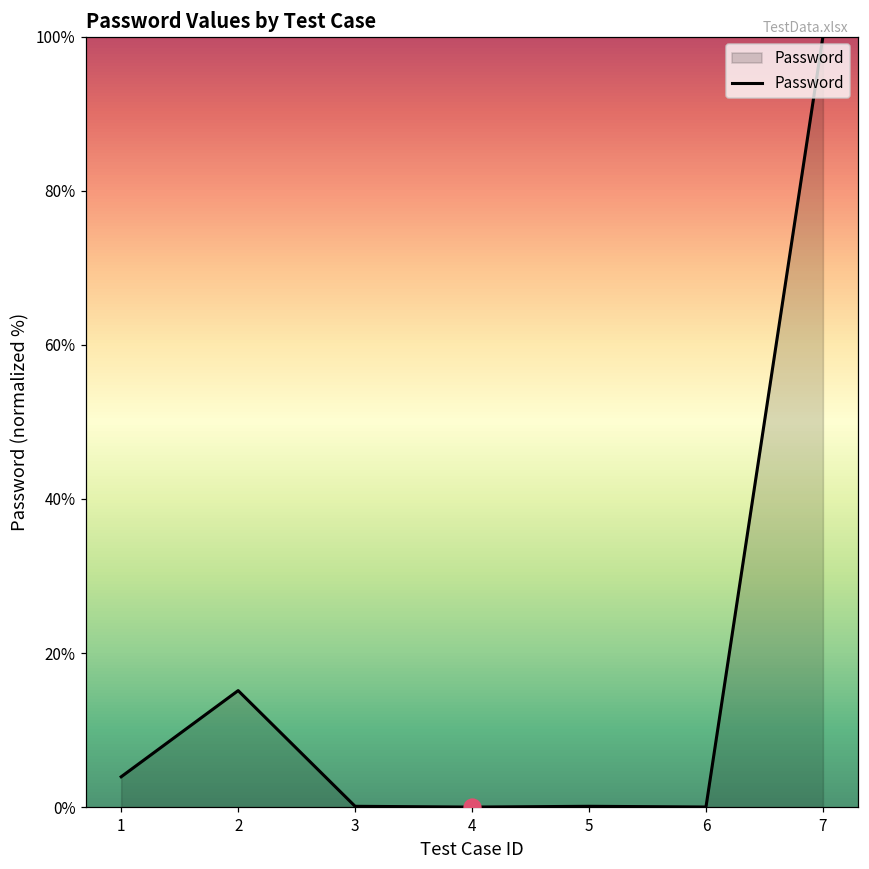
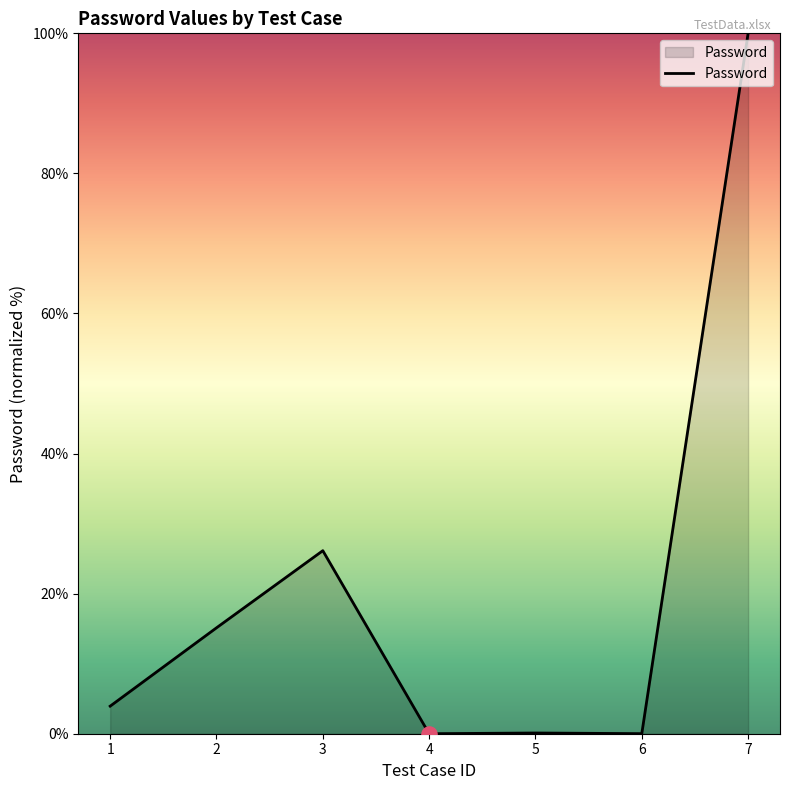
Password, 3: 0% -> 26%
